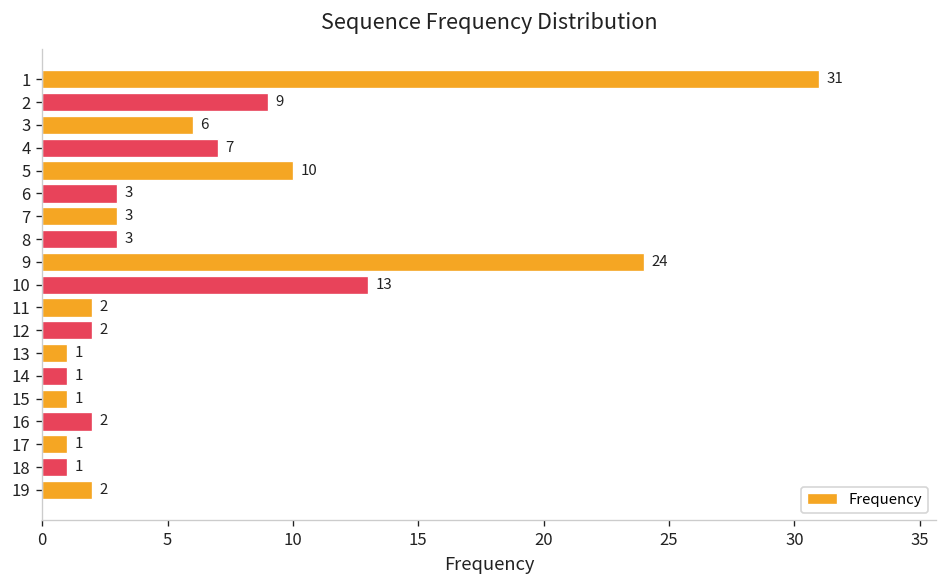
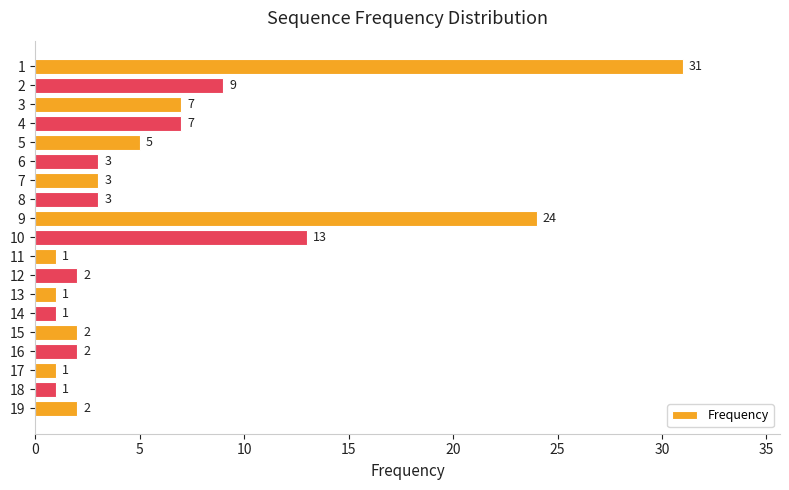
3: 6 -> 7
5: 10 -> 5
11: 2 -> 1
15: 1 -> 2
